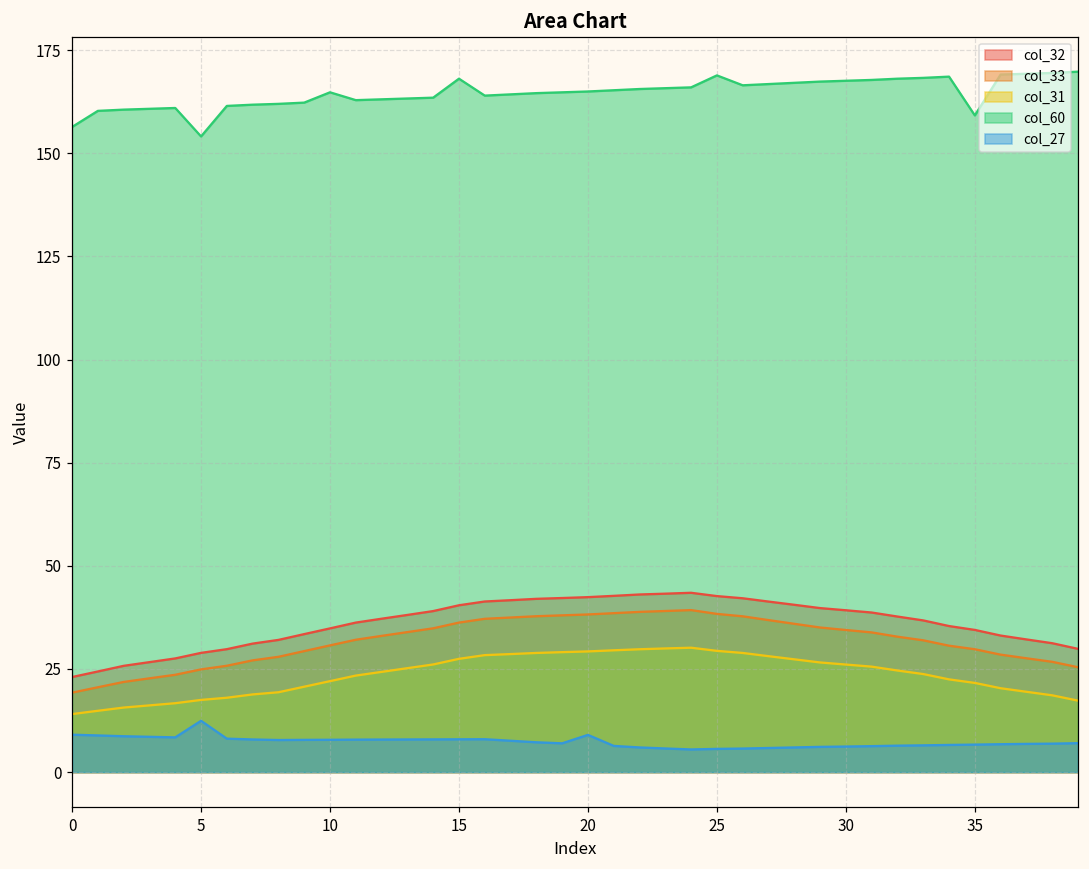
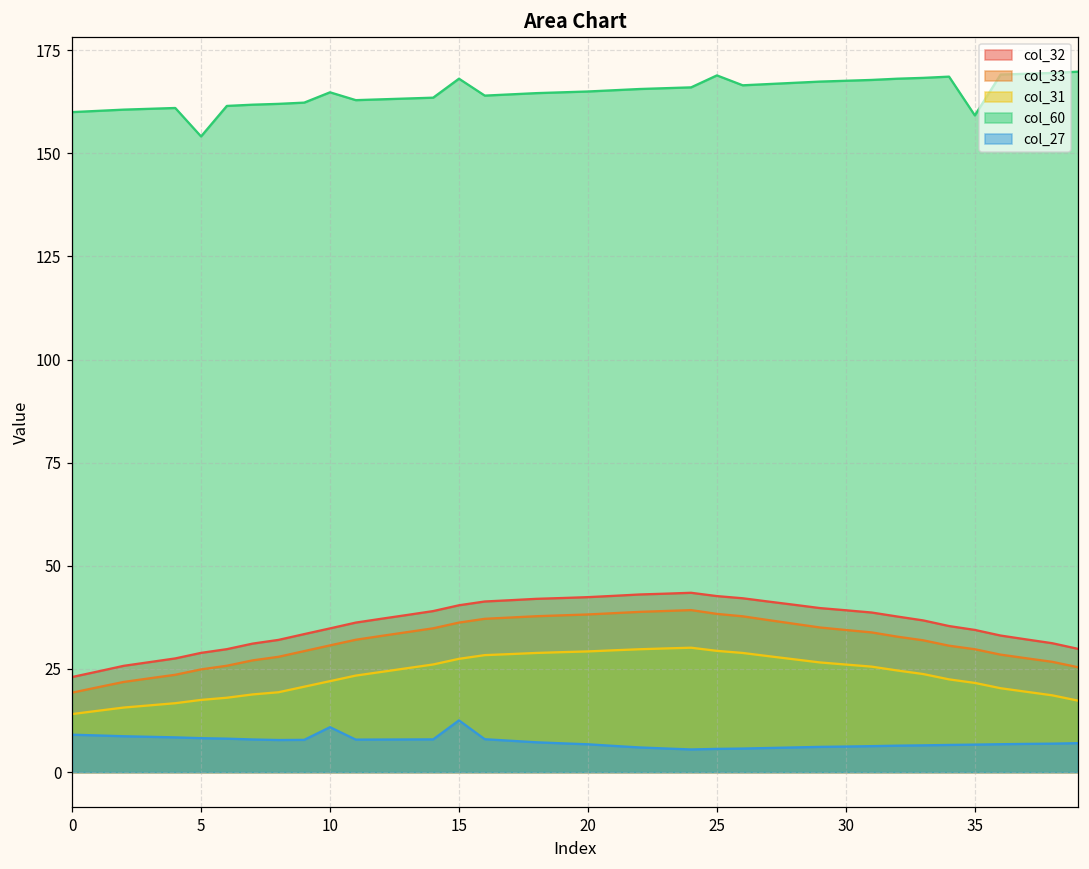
col_60, 0: 156 -> 160
col_27, 5: 12 -> 8
col_27, 10: 8 -> 11
col_27, 15: 8 -> 13
col_27, 20: 9 -> 7
